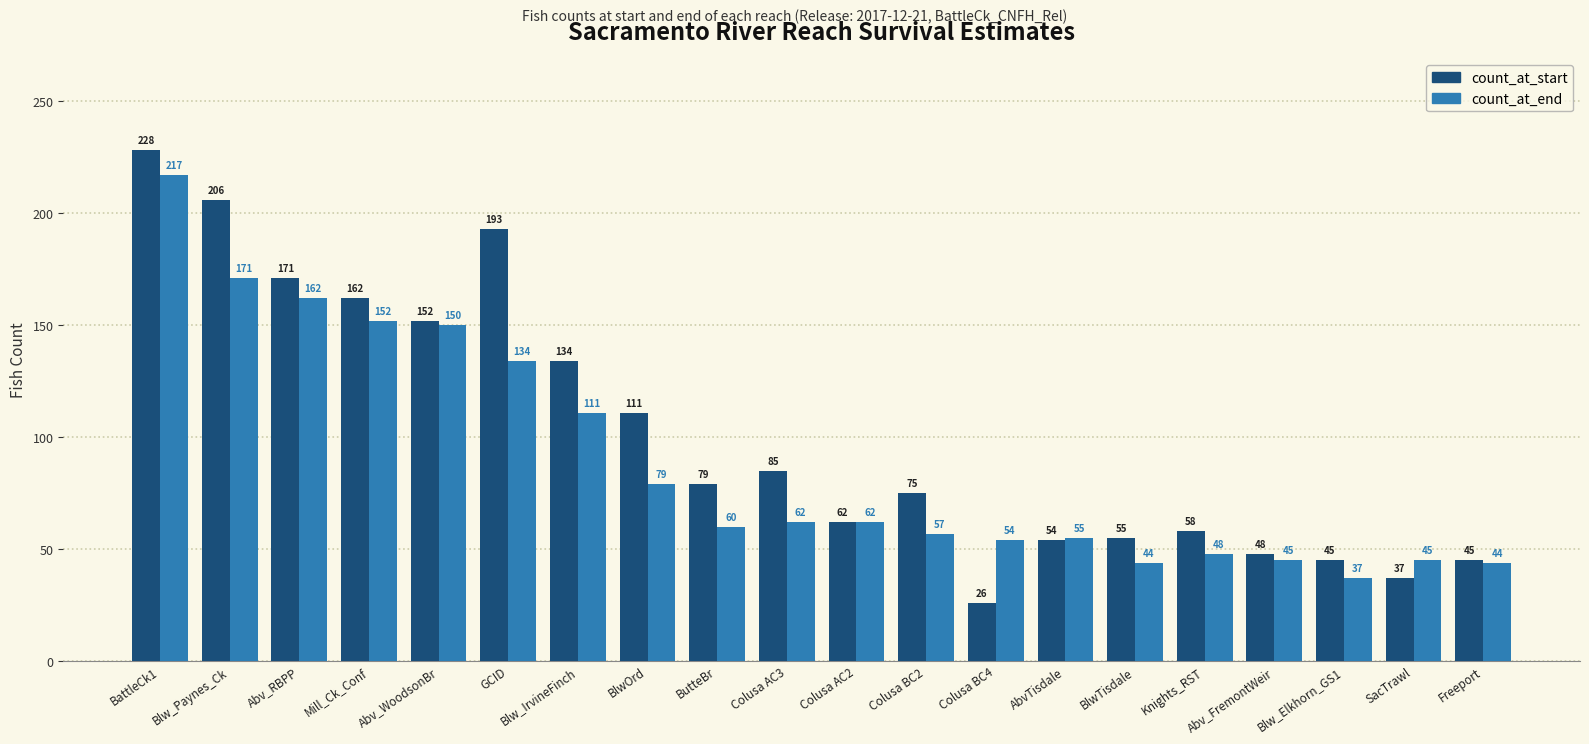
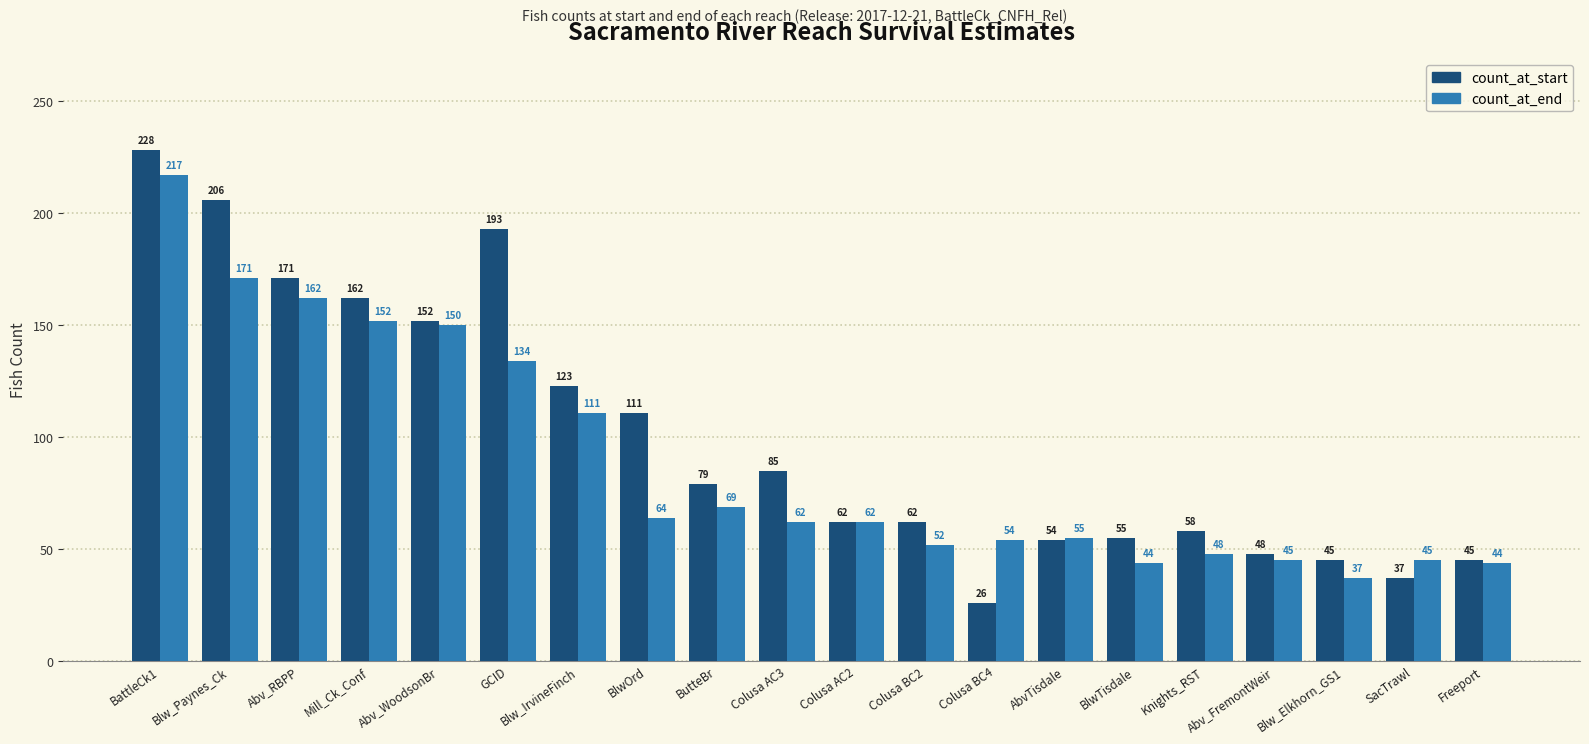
count_at_start, Blw_IrvineFinch: 134 -> 123
count_at_end, BlwOrd: 79 -> 64
count_at_end, ButteBr: 60 -> 69
count_at_start, Colusa BC2: 75 -> 62
count_at_end, Colusa BC2: 57 -> 52
